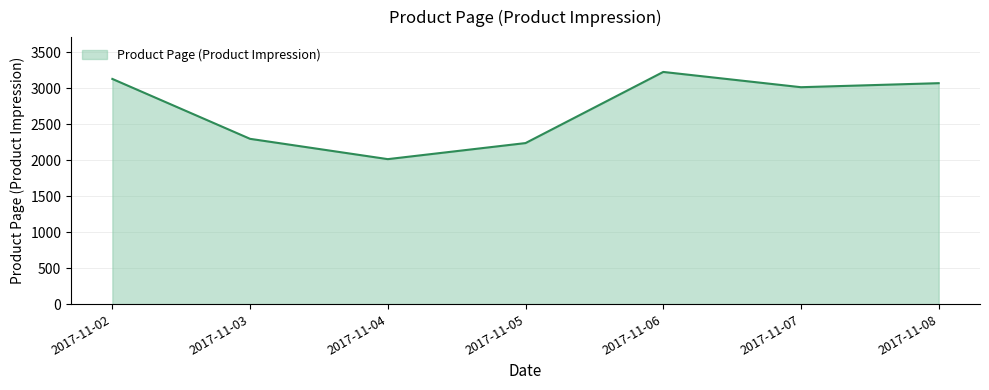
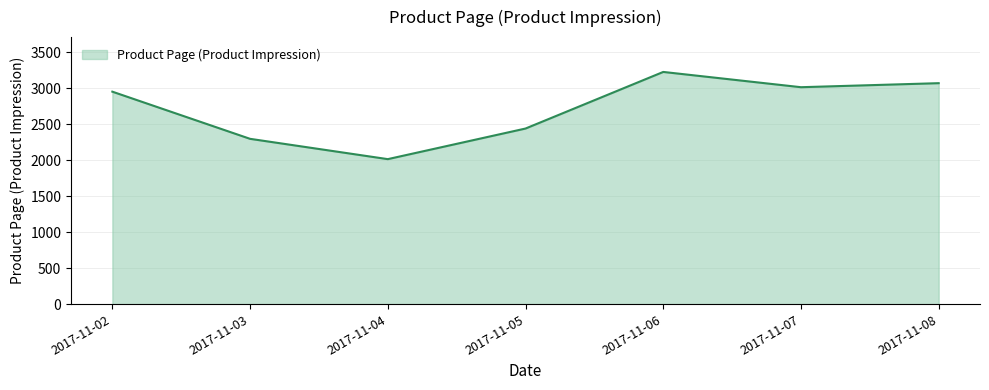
2017-11-02: 3100 -> 3000
2017-11-05: 2200 -> 2400
